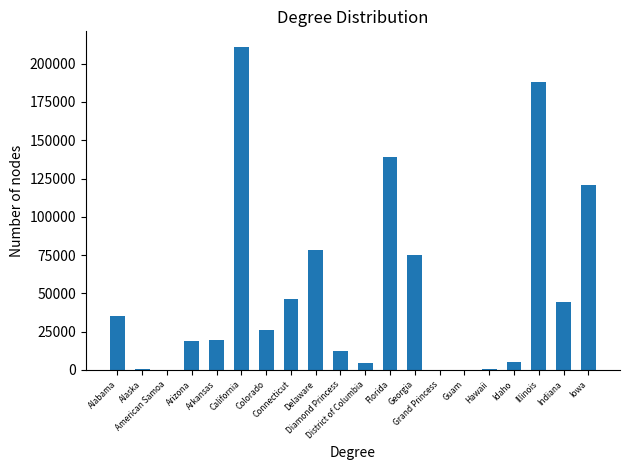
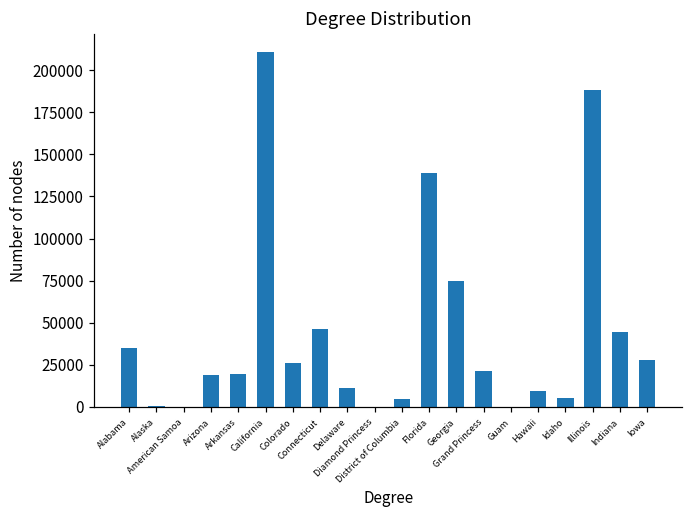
Delaware: 78000 -> 11000
Diamond Princess: 13000 -> 0
Grand Princess: 0 -> 22000
Hawaii: 1000 -> 10000
Iowa: 121000 -> 28000
